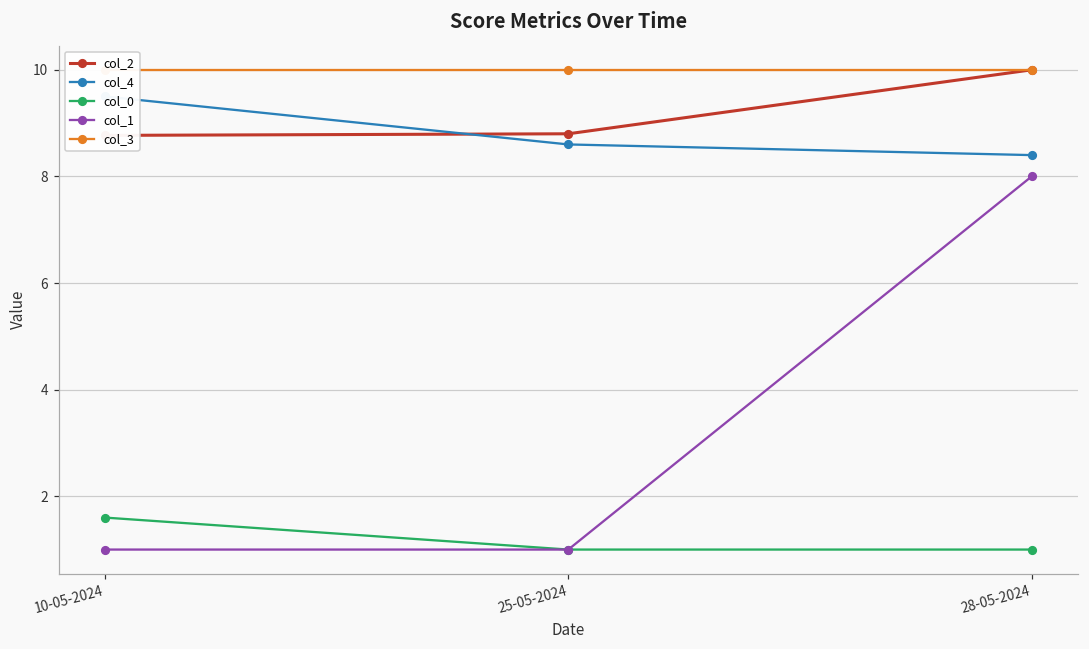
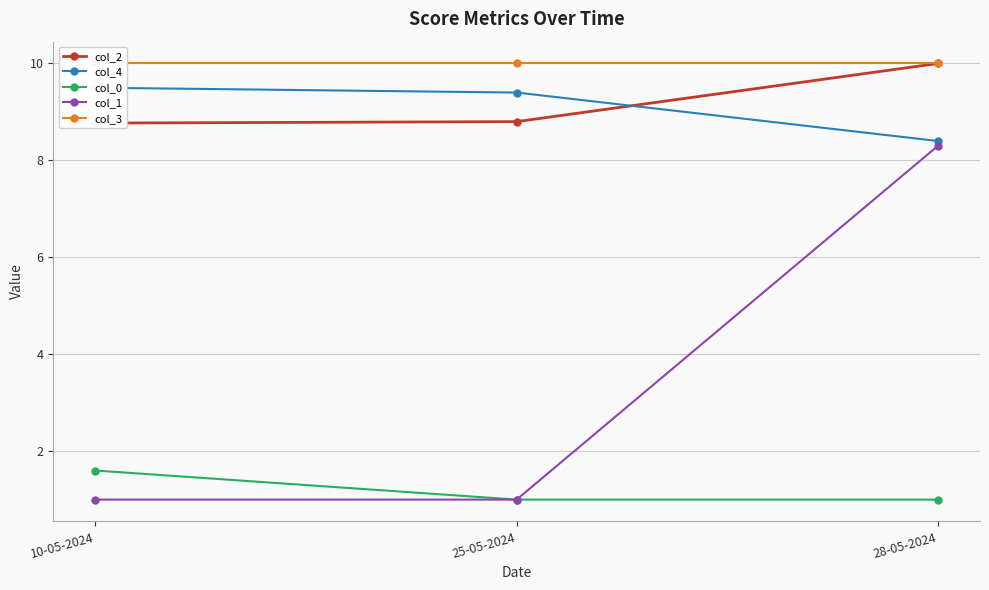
col_4, 25-05-2024: 8.6 -> 9.4
col_1, 28-05-2024: 8.0 -> 8.3
